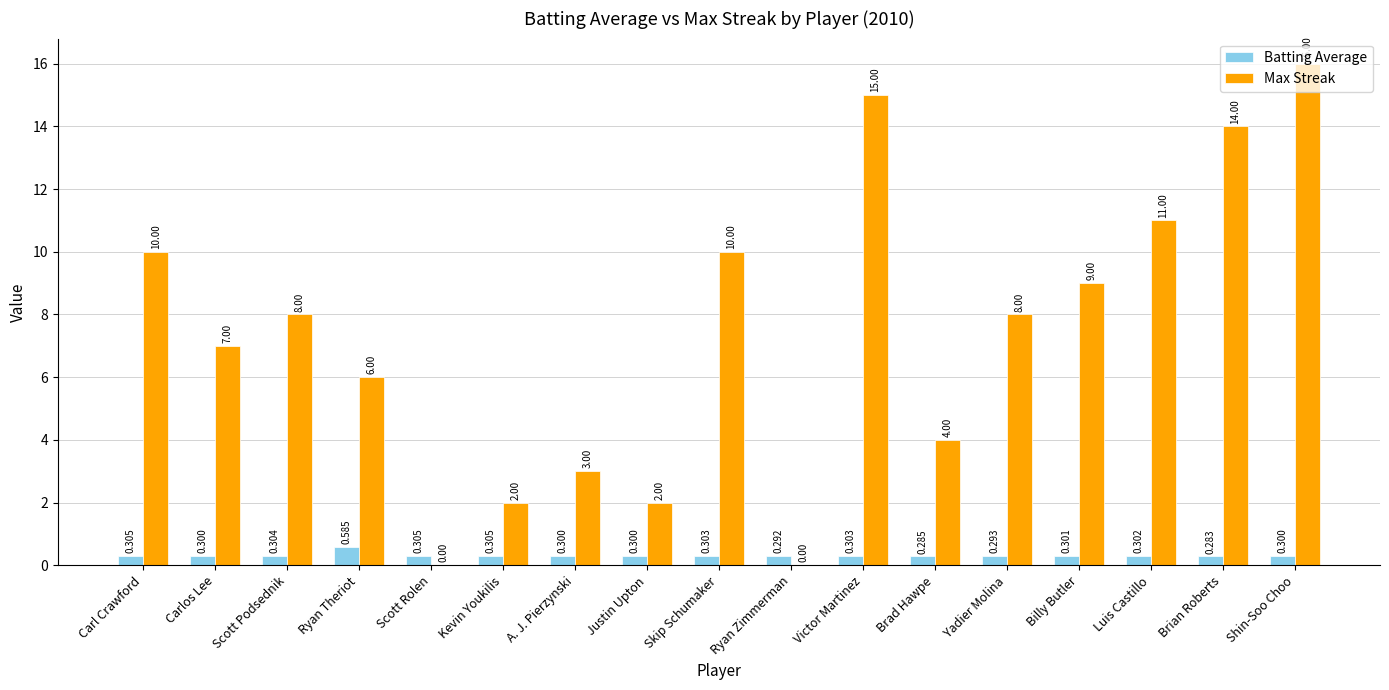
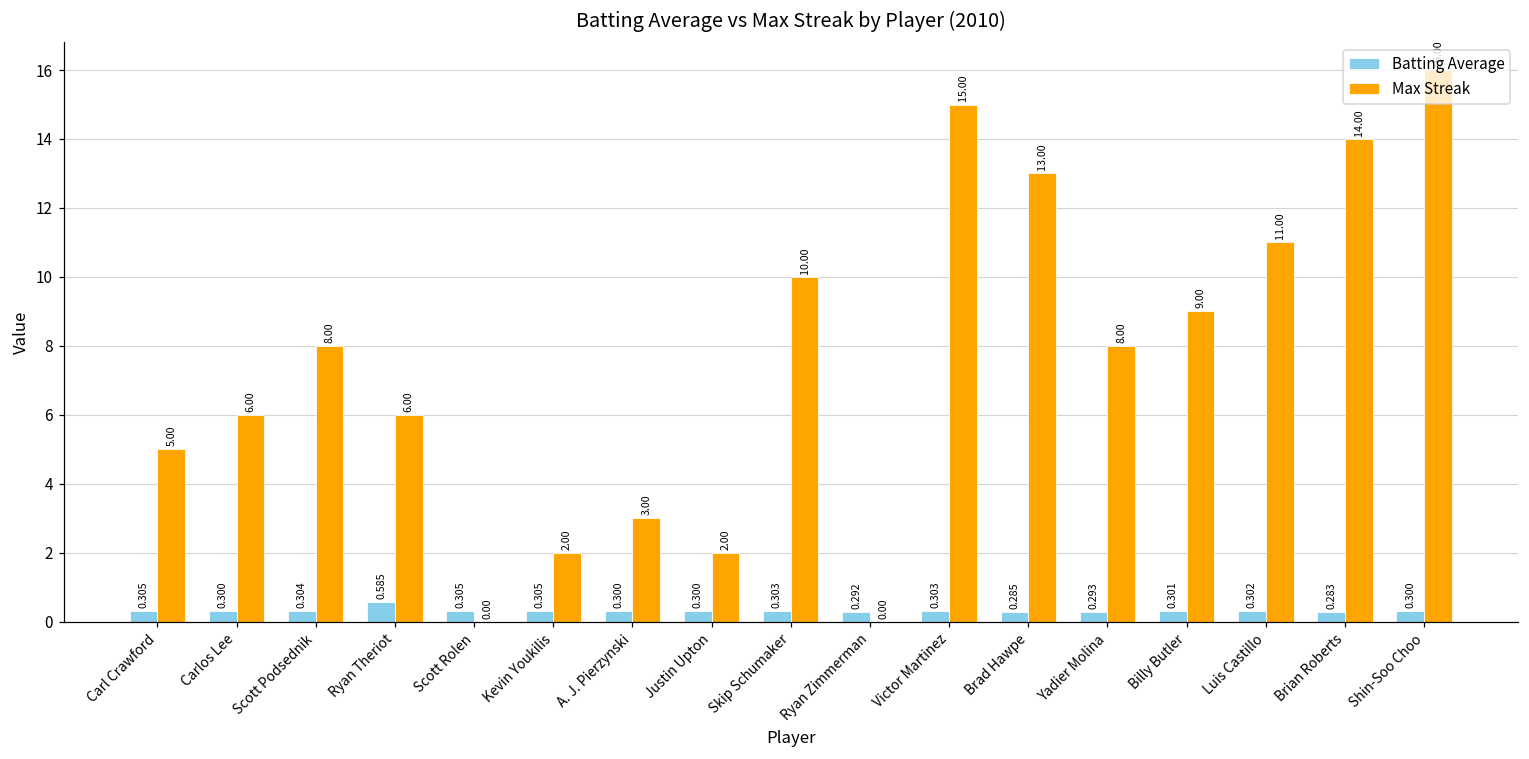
Max Streak, Carl Crawford: 10.00 -> 5.00
Max Streak, Carlos Lee: 7.00 -> 6.00
Max Streak, Brad Hawpe: 4.00 -> 13.00
